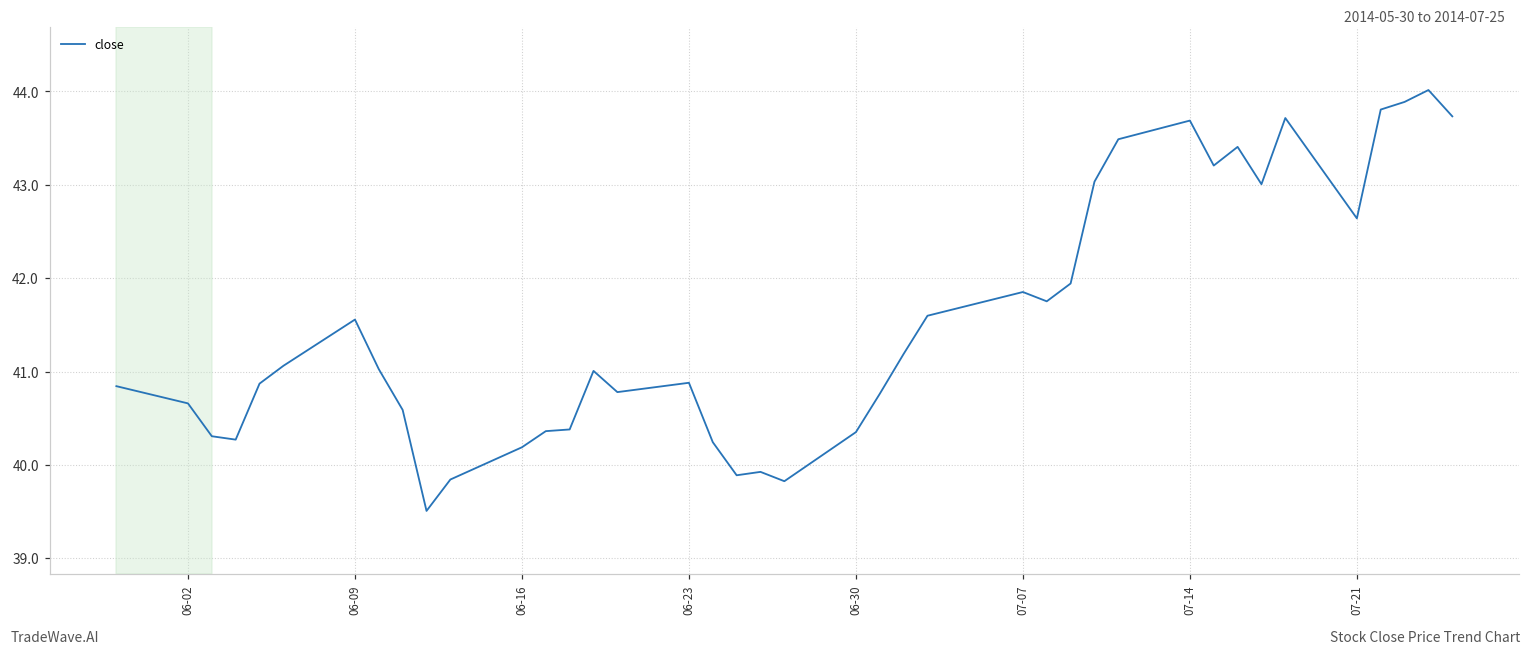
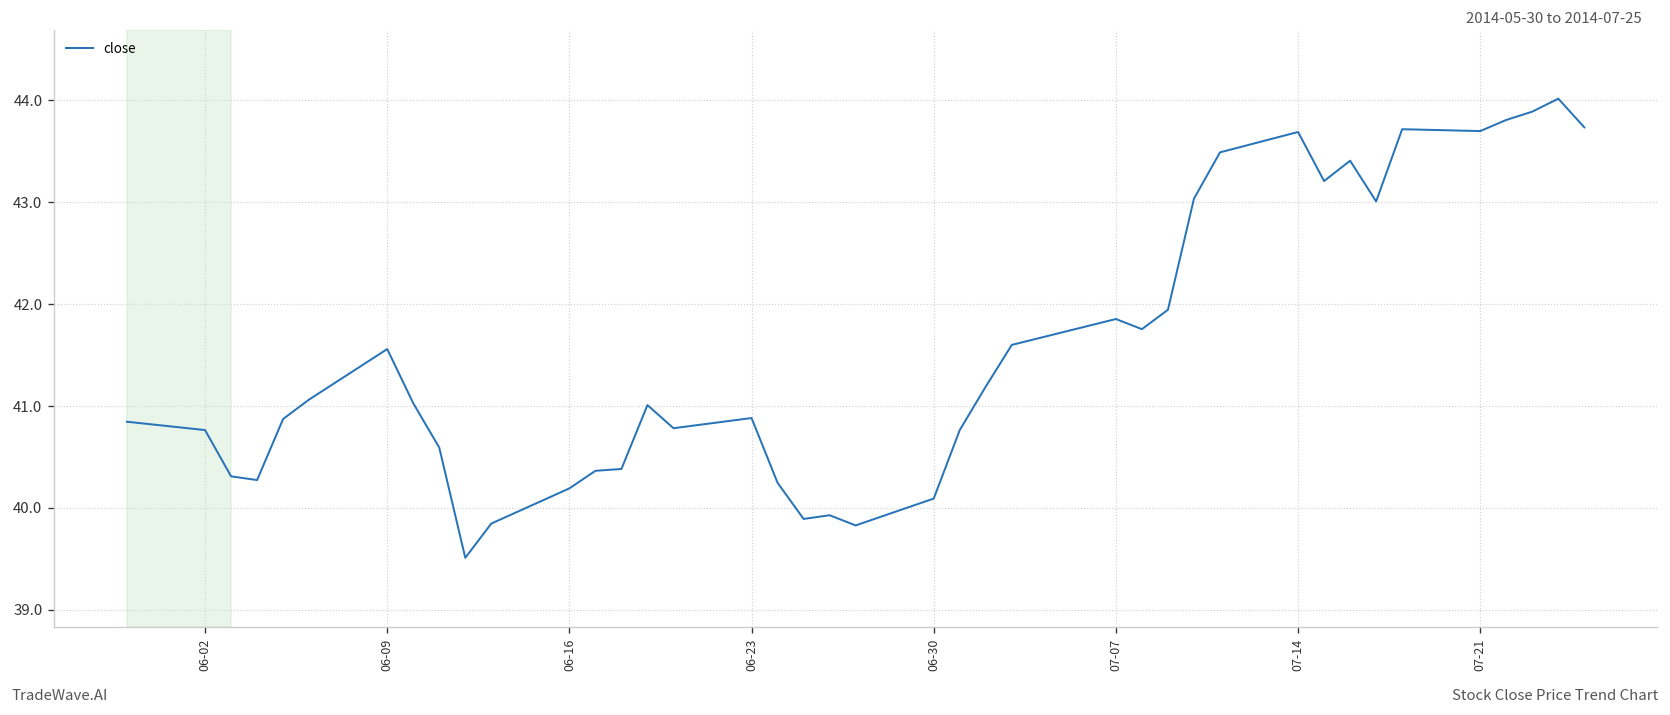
06-02: 40.7 -> 40.8
06-30: 40.4 -> 40.1
07-21: 42.6 -> 43.7
